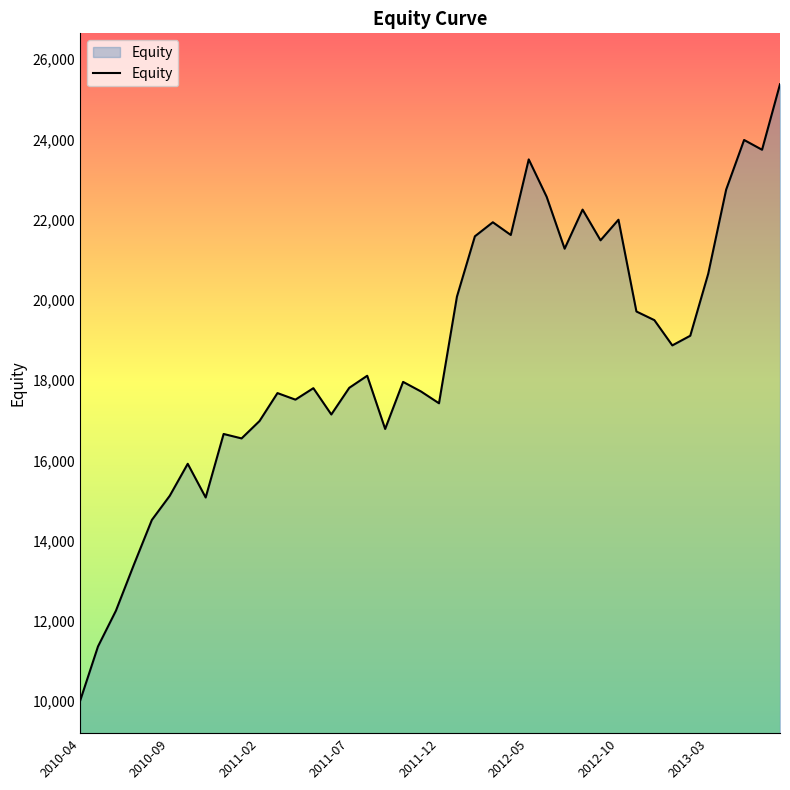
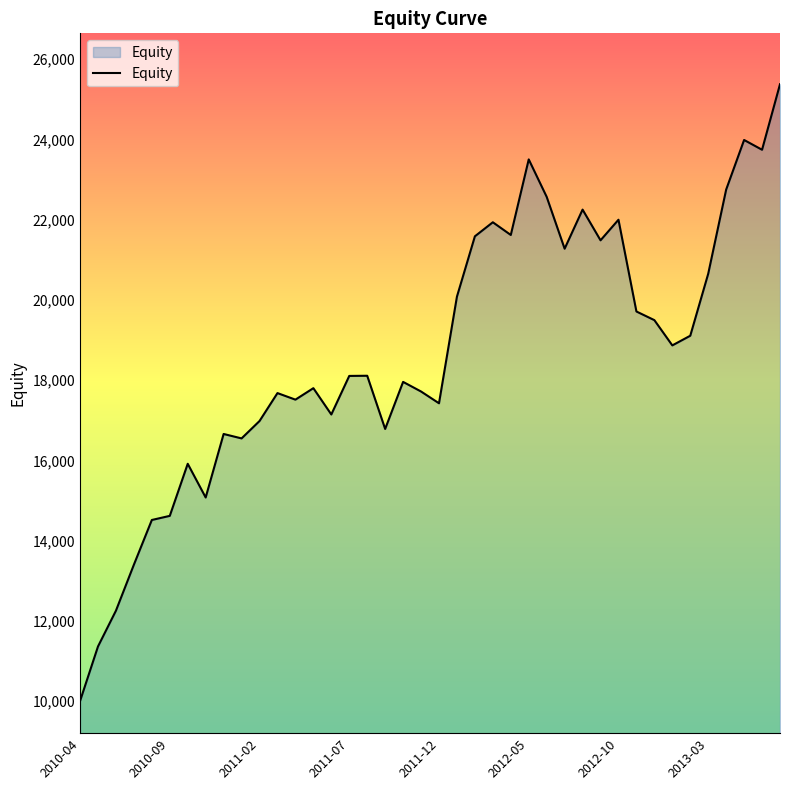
2010-09: 15,100 -> 14,600
2011-07: 17,800 -> 18,100
